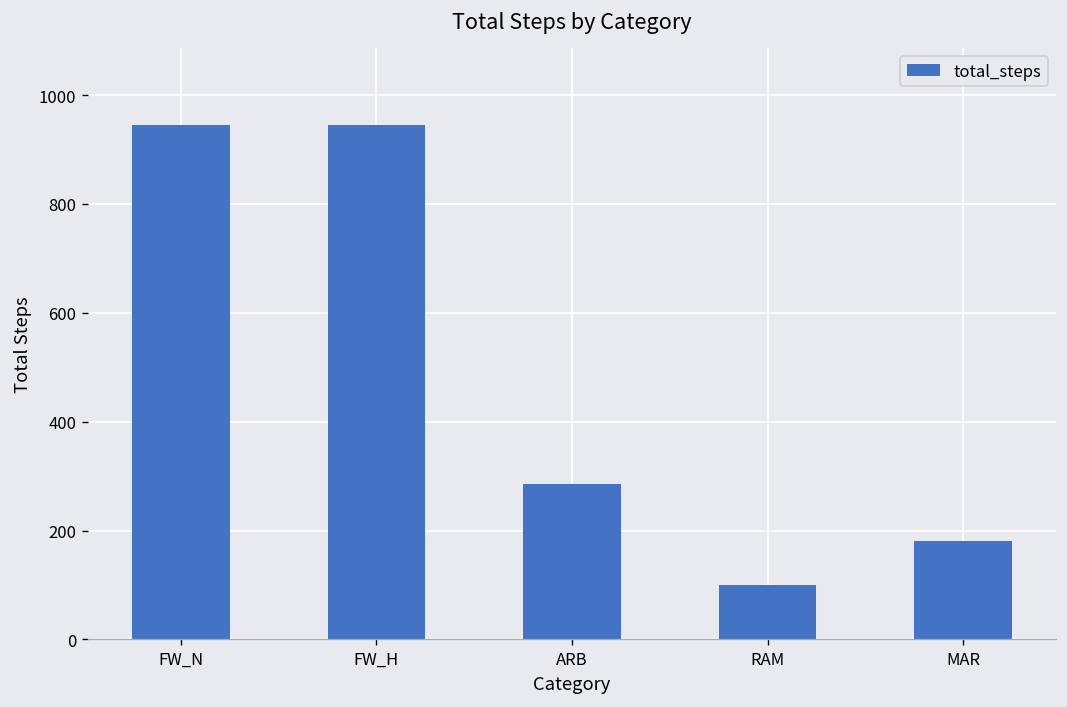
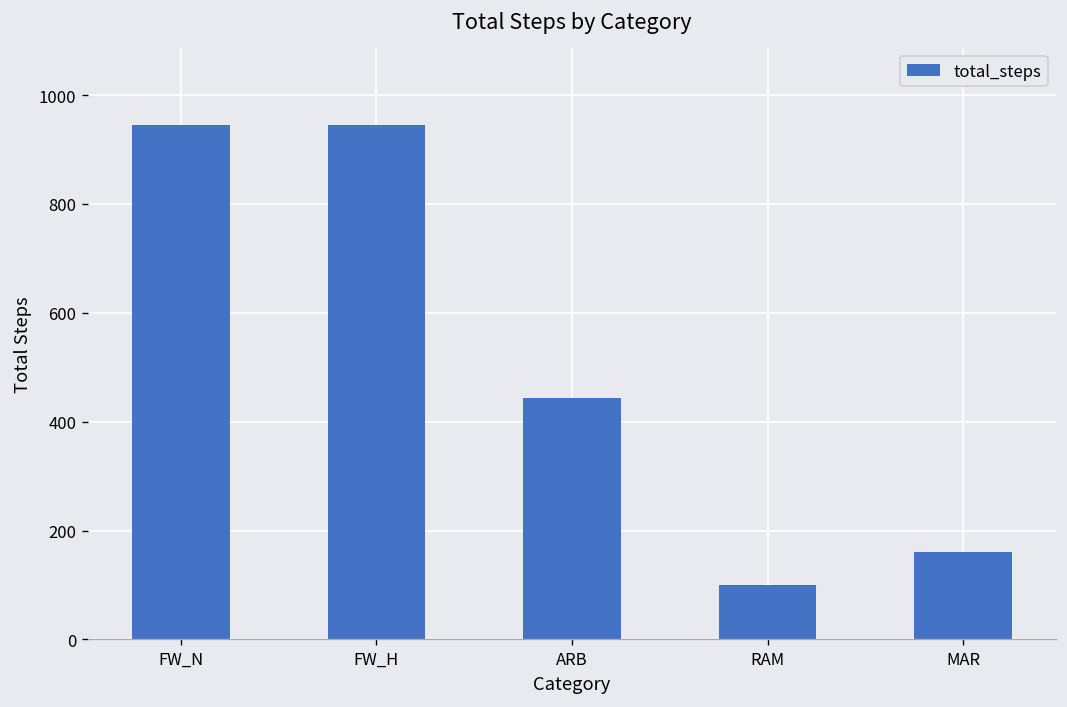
ARB: 290 -> 440
MAR: 180 -> 160
